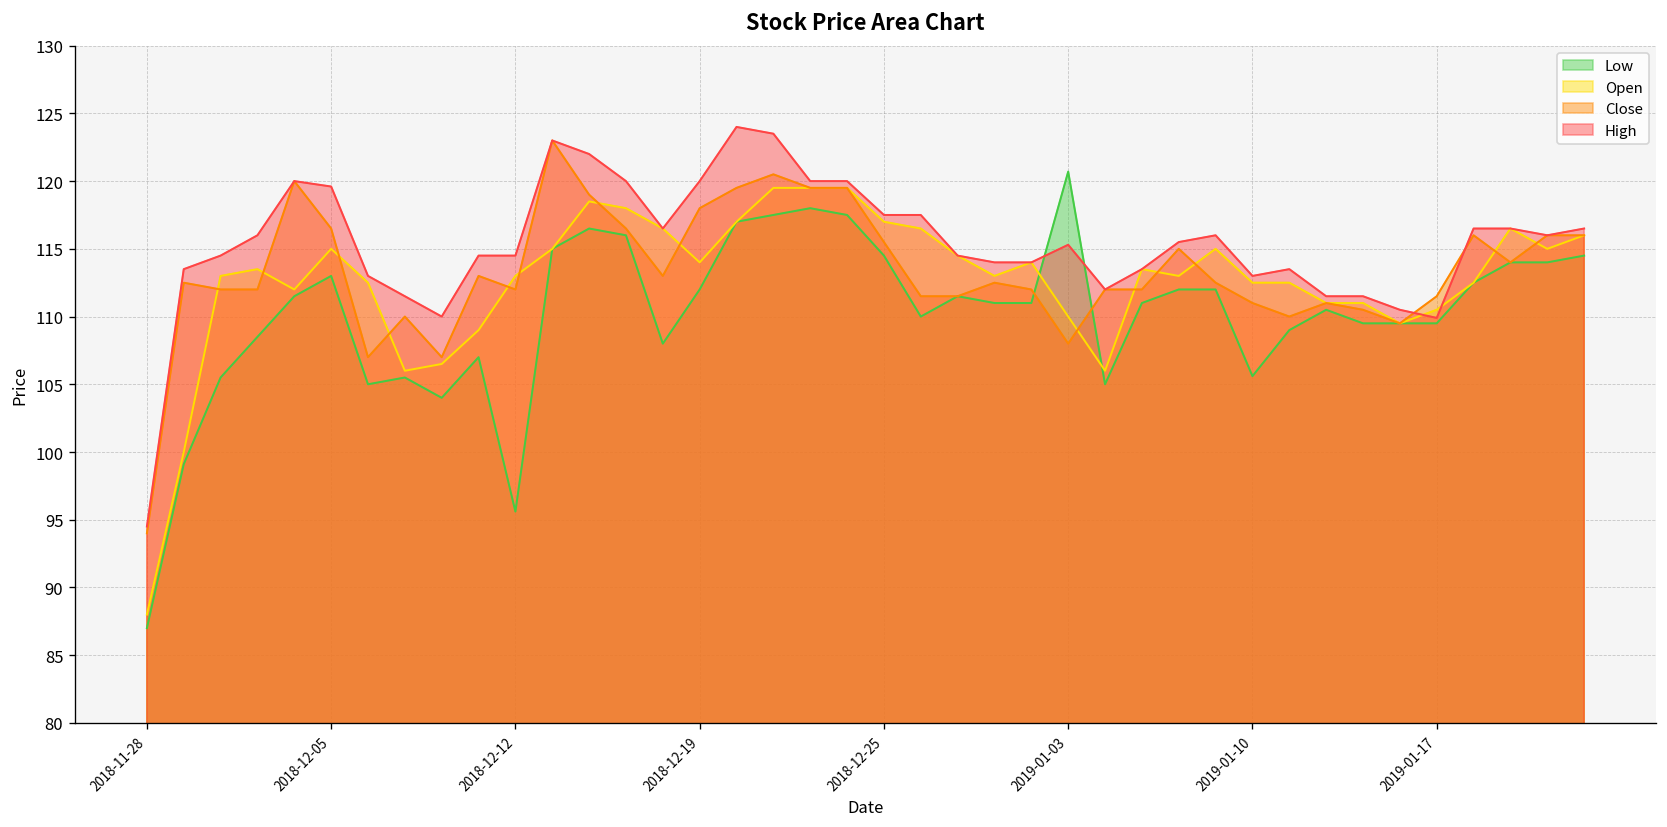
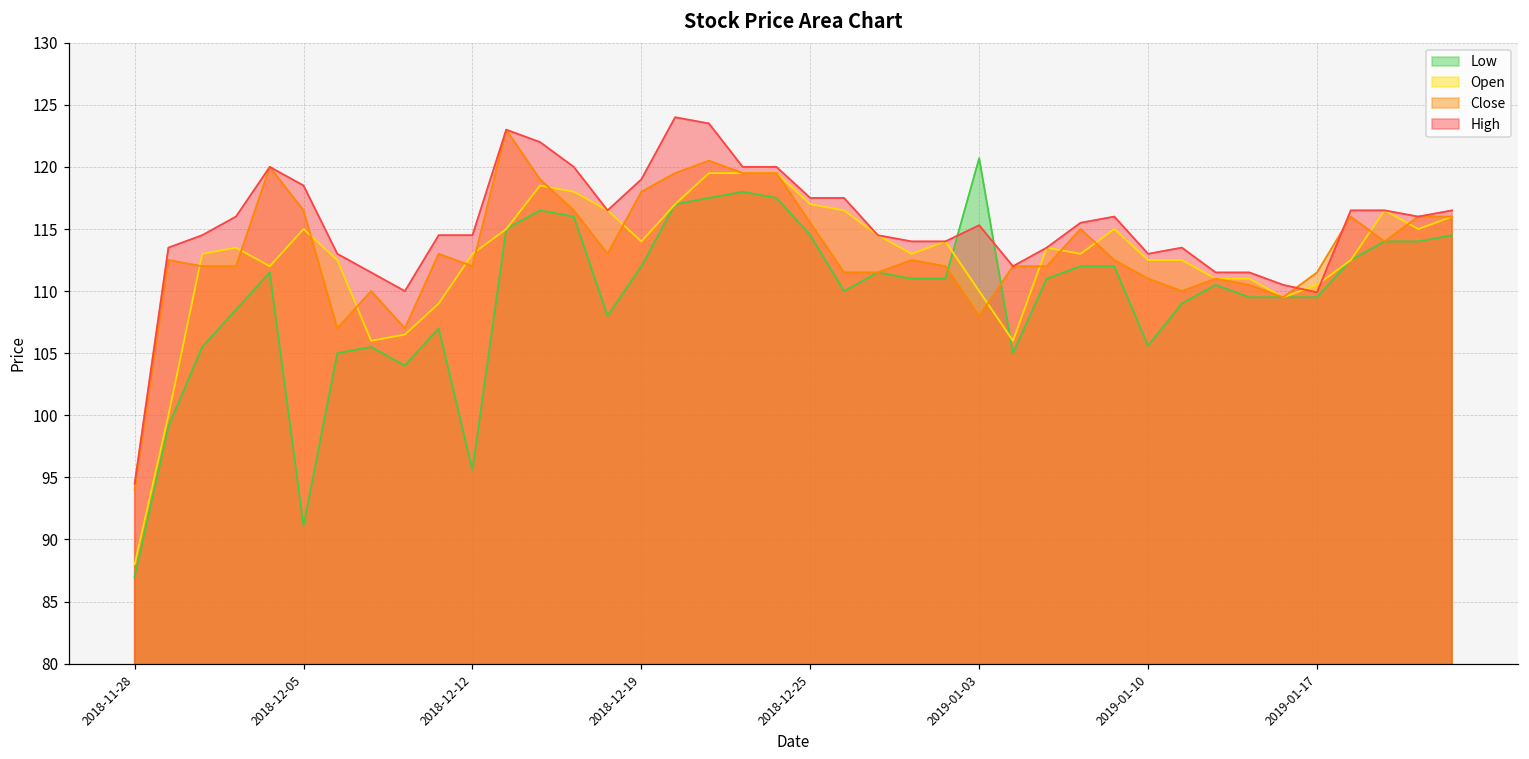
Low, 2018-12-05: 113.0 -> 91.1
High, 2018-12-05: 119.6 -> 118.5
High, 2018-12-19: 120 -> 119
